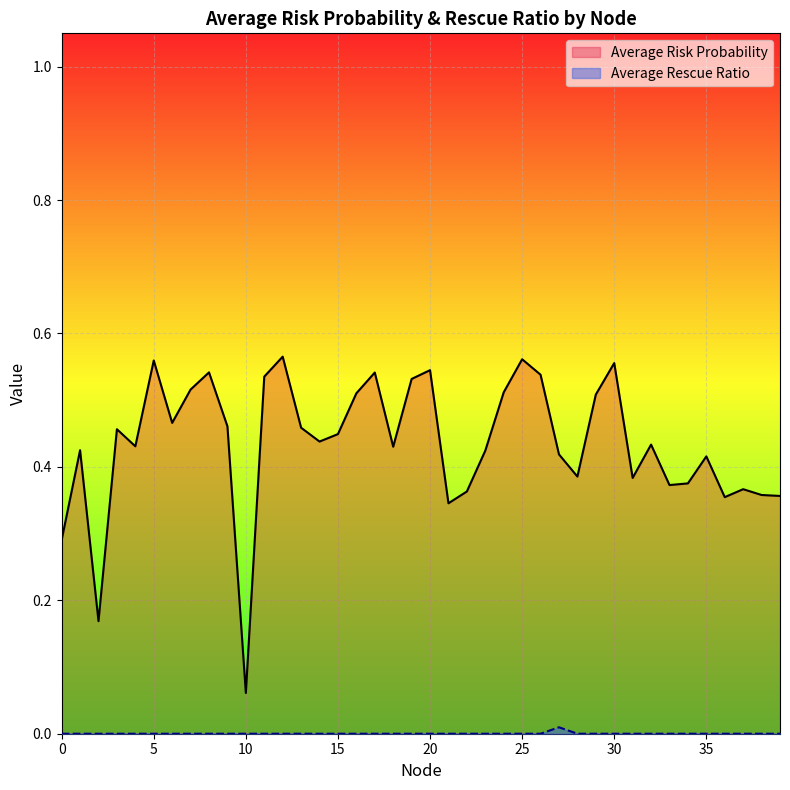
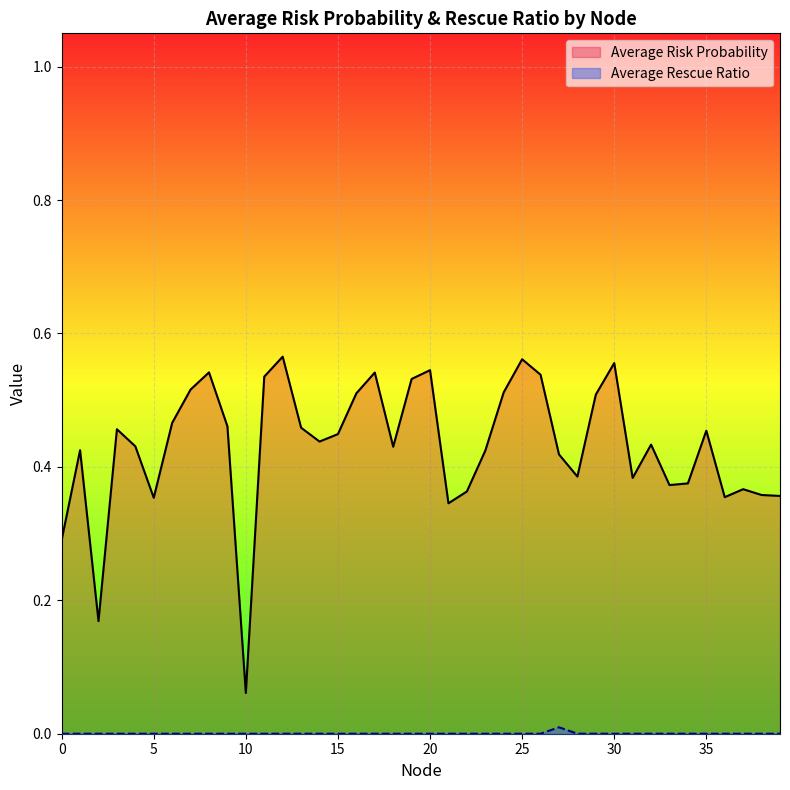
Average Risk Probability, 5: 0.56 -> 0.35
Average Risk Probability, 35: 0.42 -> 0.45
